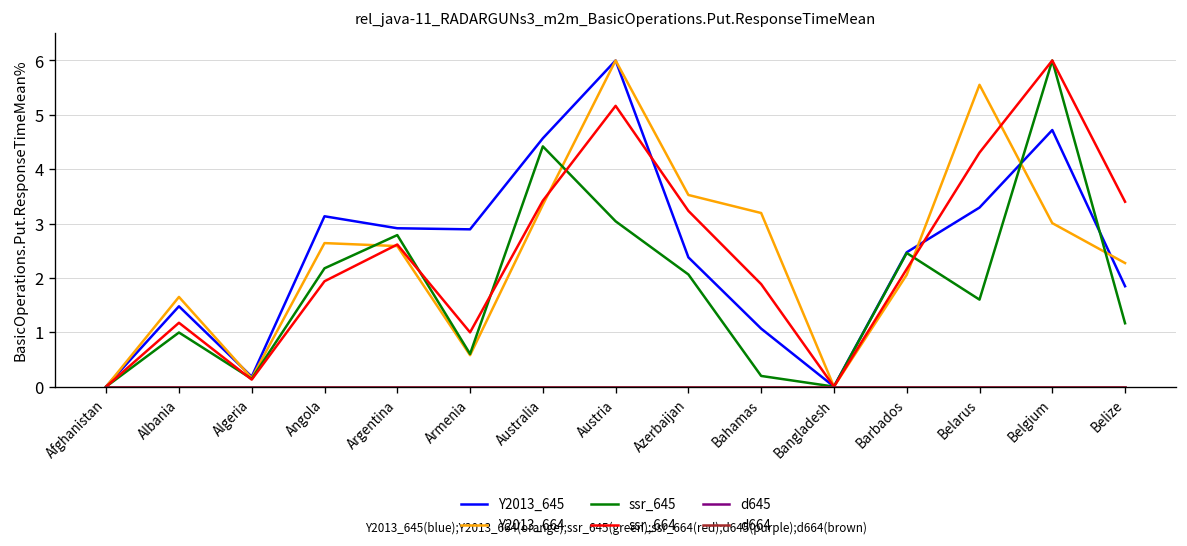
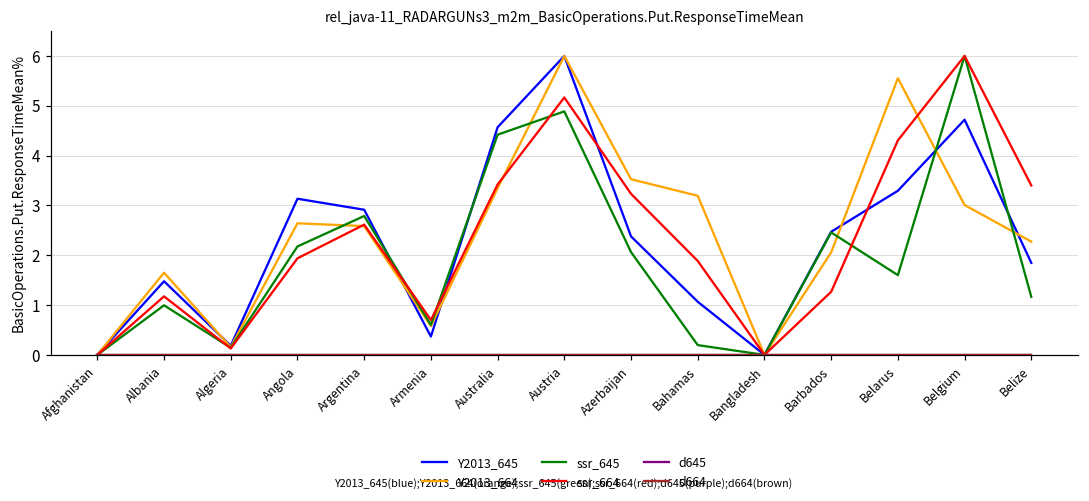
Y2013_645, Armenia: 2.9 -> 0.4
ssr_664, Armenia: 1.0 -> 0.7
ssr_645, Austria: 3.0 -> 4.9
ssr_664, Barbados: 2.2 -> 1.3
